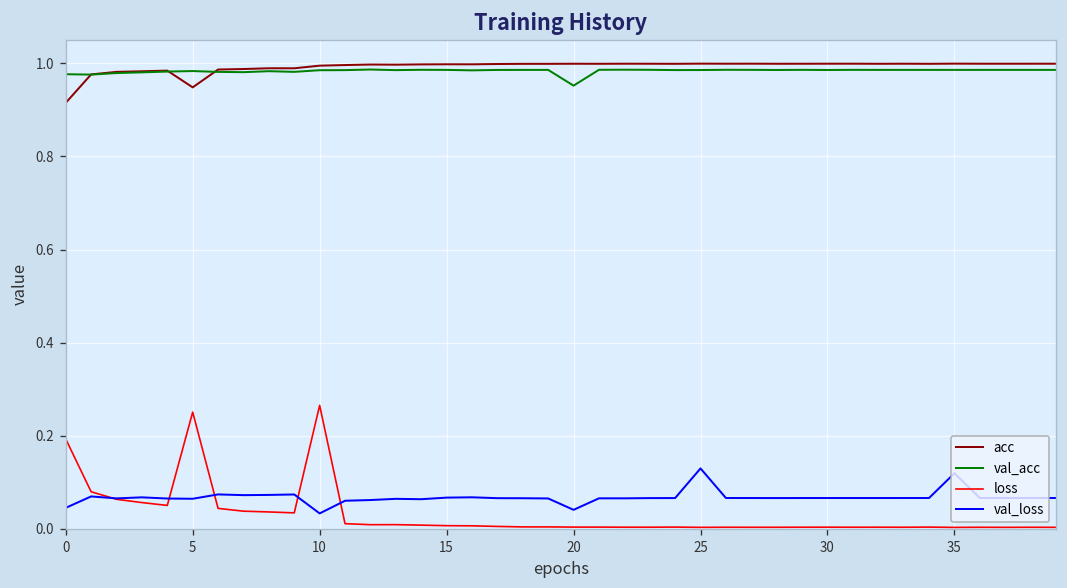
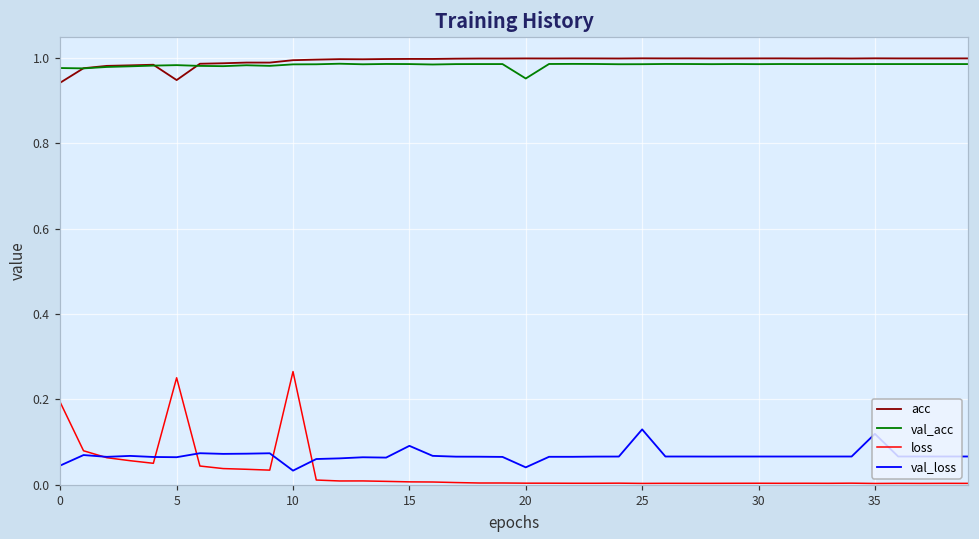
acc, 0: 0.91 -> 0.94
val_loss, 15: 0.07 -> 0.09
